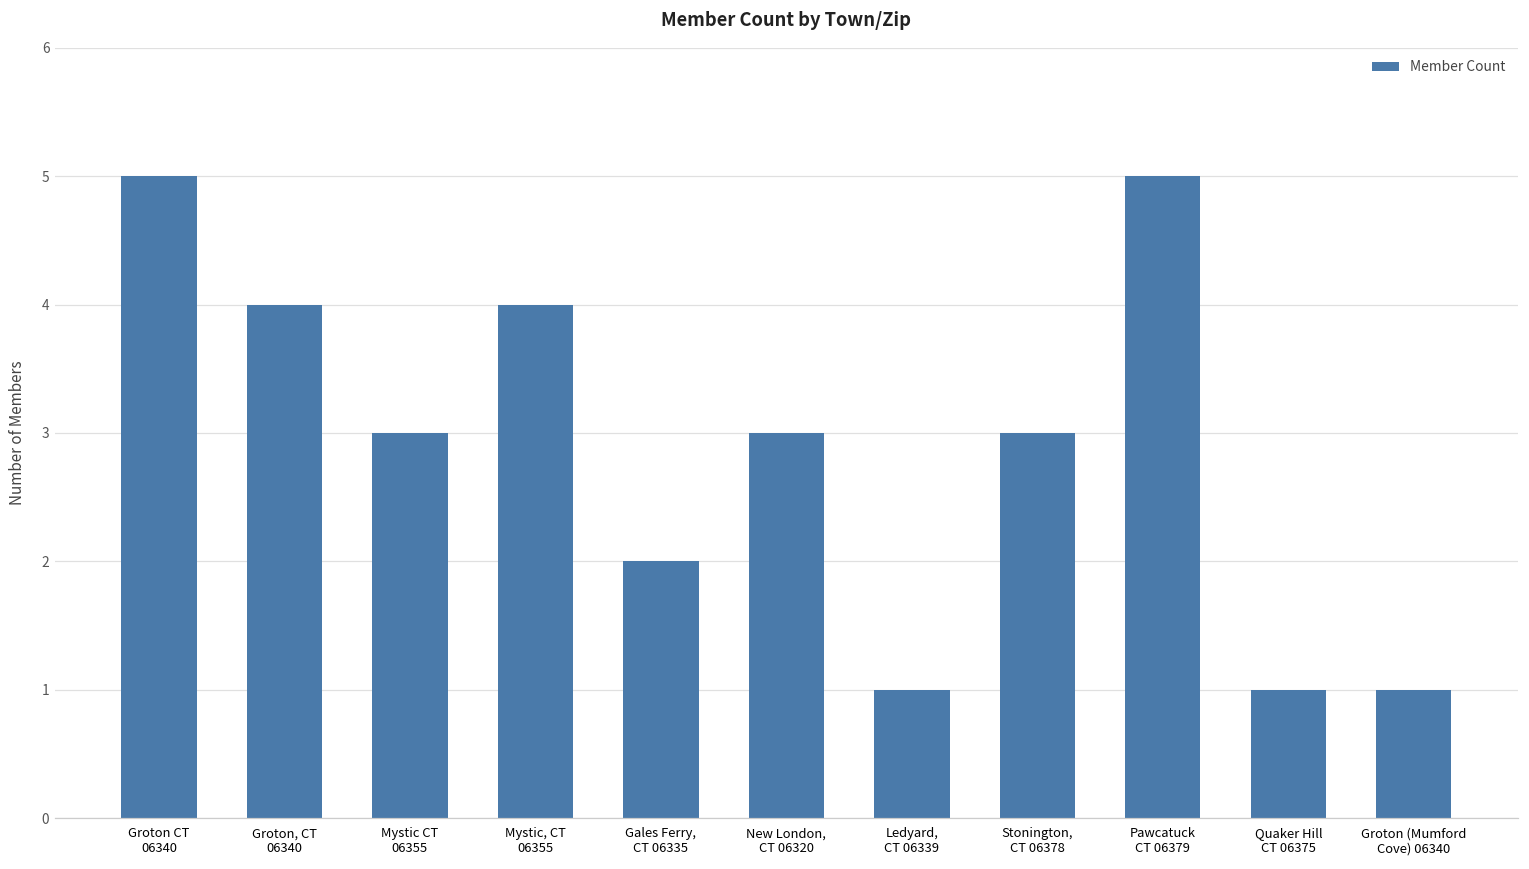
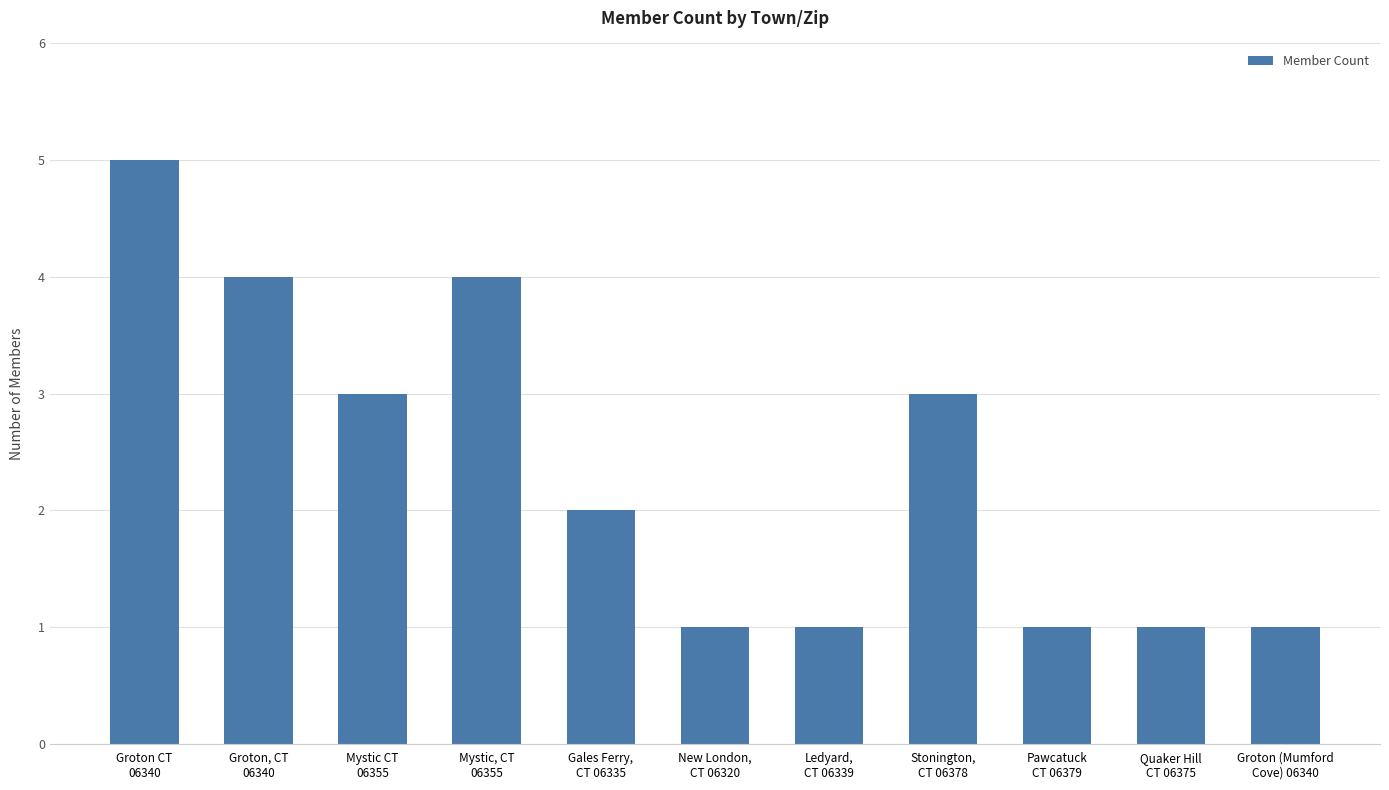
New London, CT 06320: 3 -> 1
Pawcatuck CT 06379: 5 -> 1
